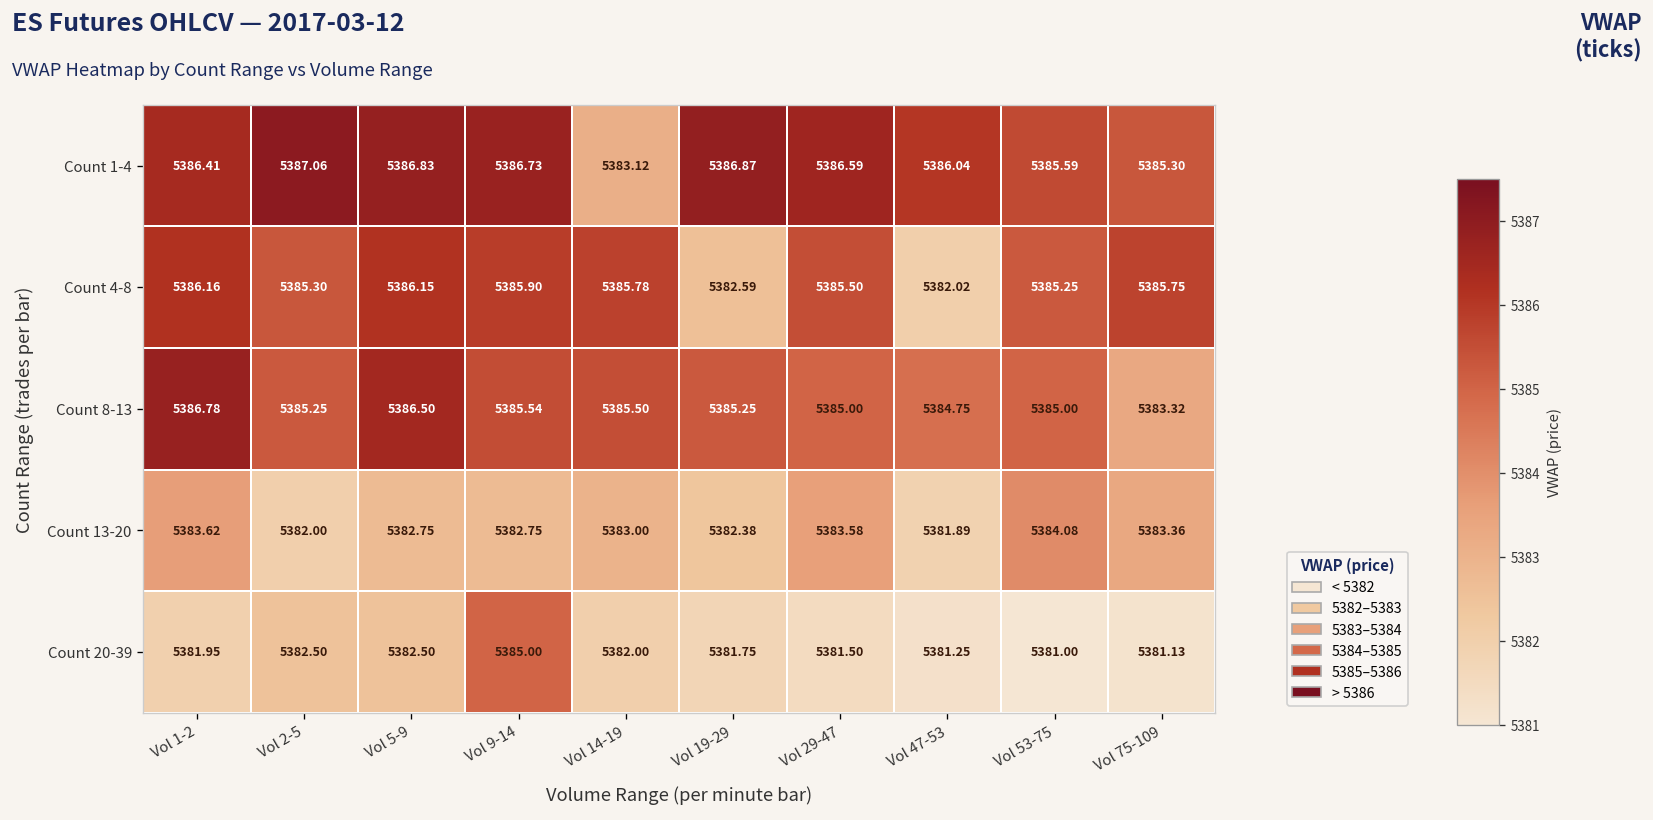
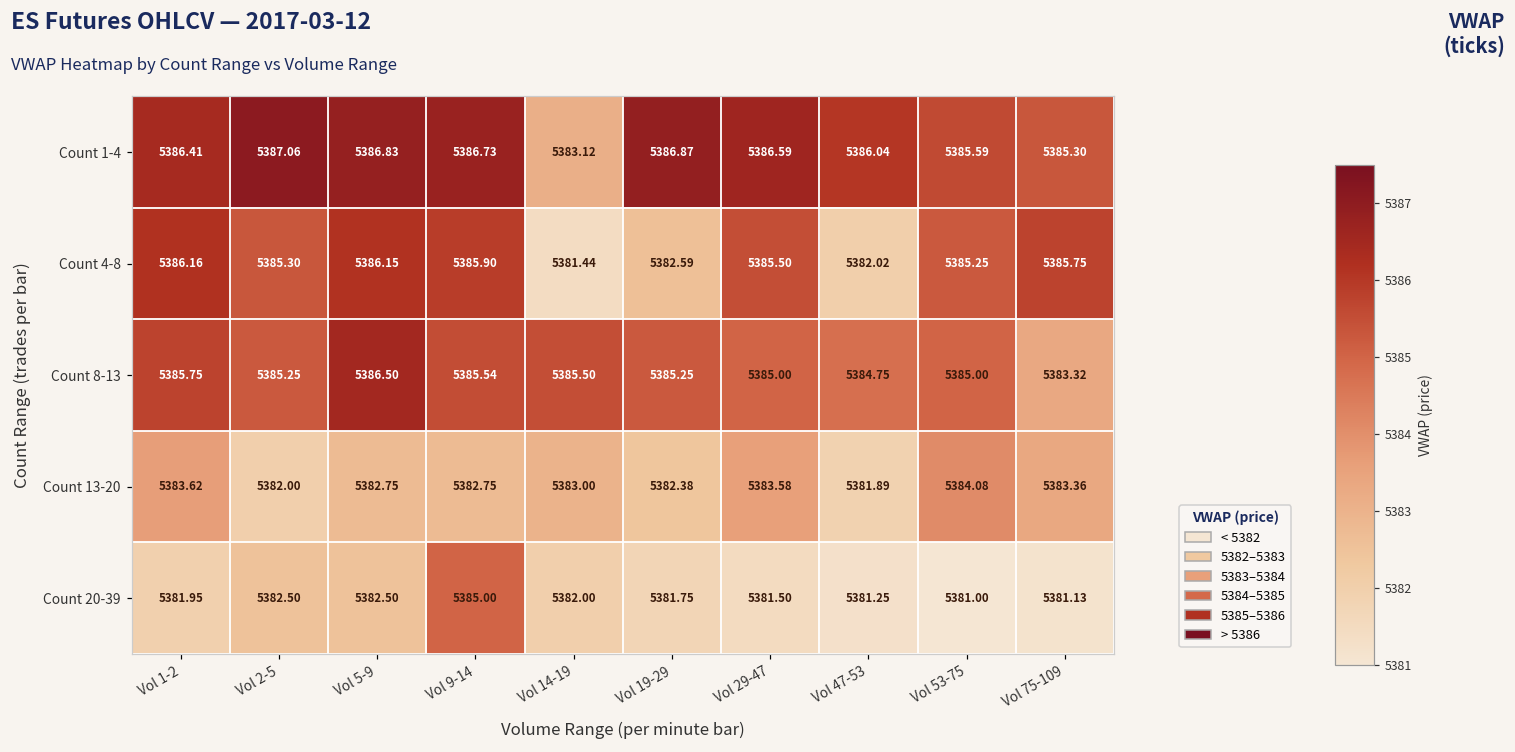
Count 4-8, Vol 14-19: 5385.78 -> 5381.44
Count 8-13, Vol 1-2: 5386.78 -> 5385.75
